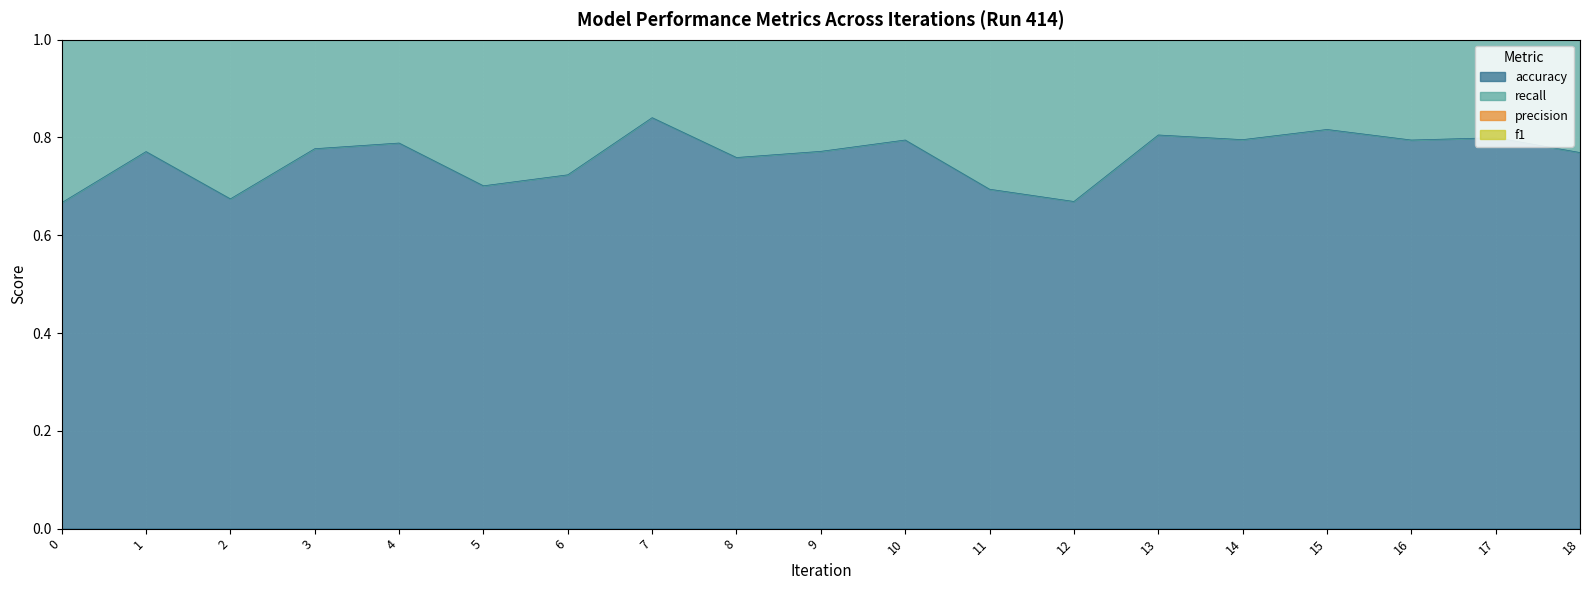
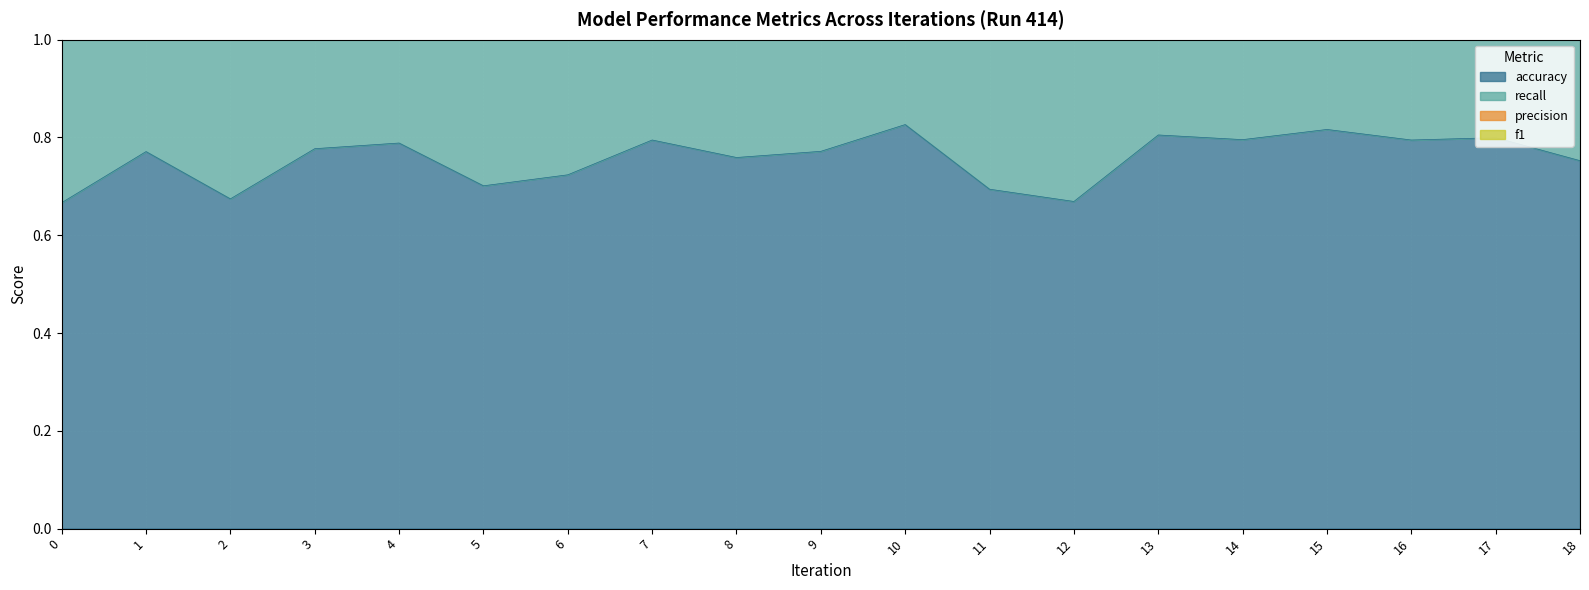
accuracy, 7: 0.84 -> 0.79
accuracy, 10: 0.79 -> 0.83
accuracy, 18: 0.77 -> 0.75
